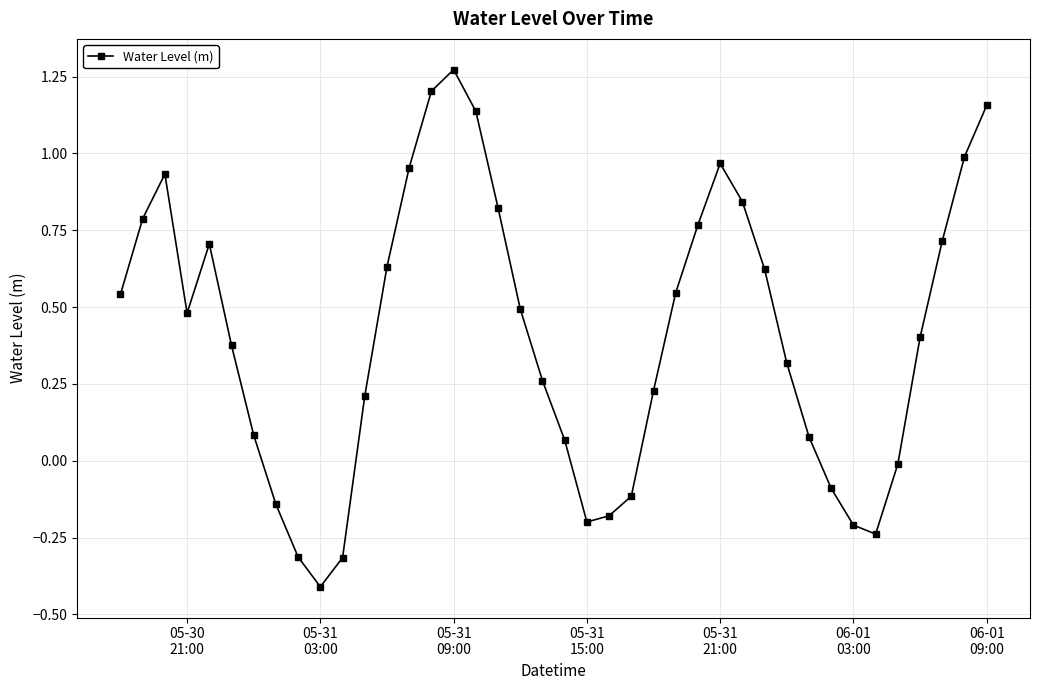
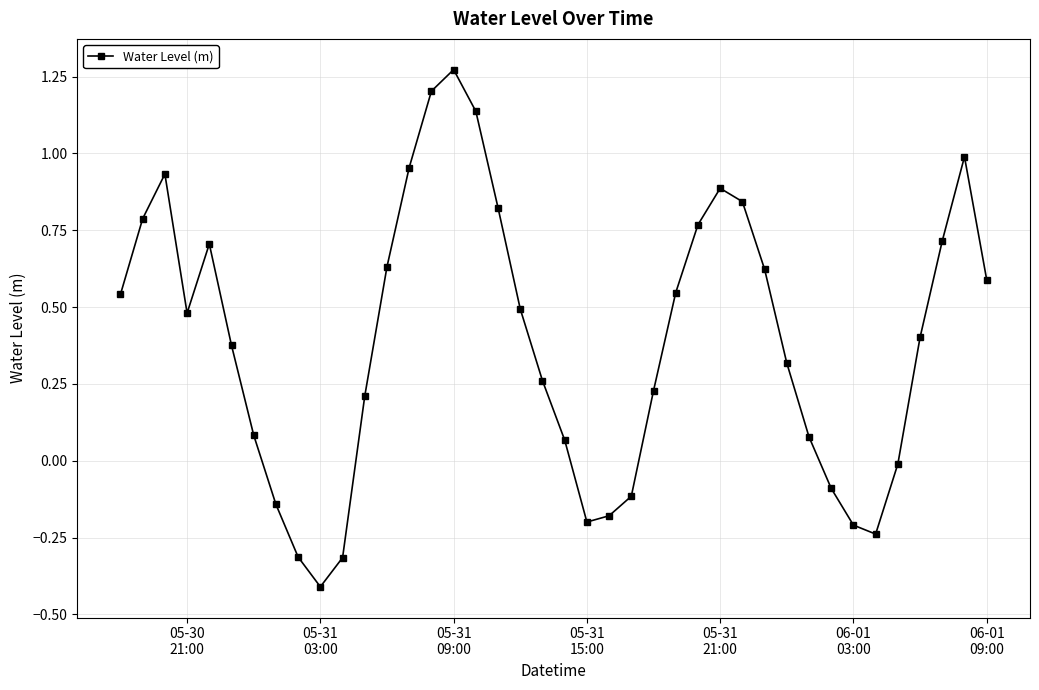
05-31 21:00: 0.97 -> 0.89
06-01 09:00: 1.16 -> 0.59
